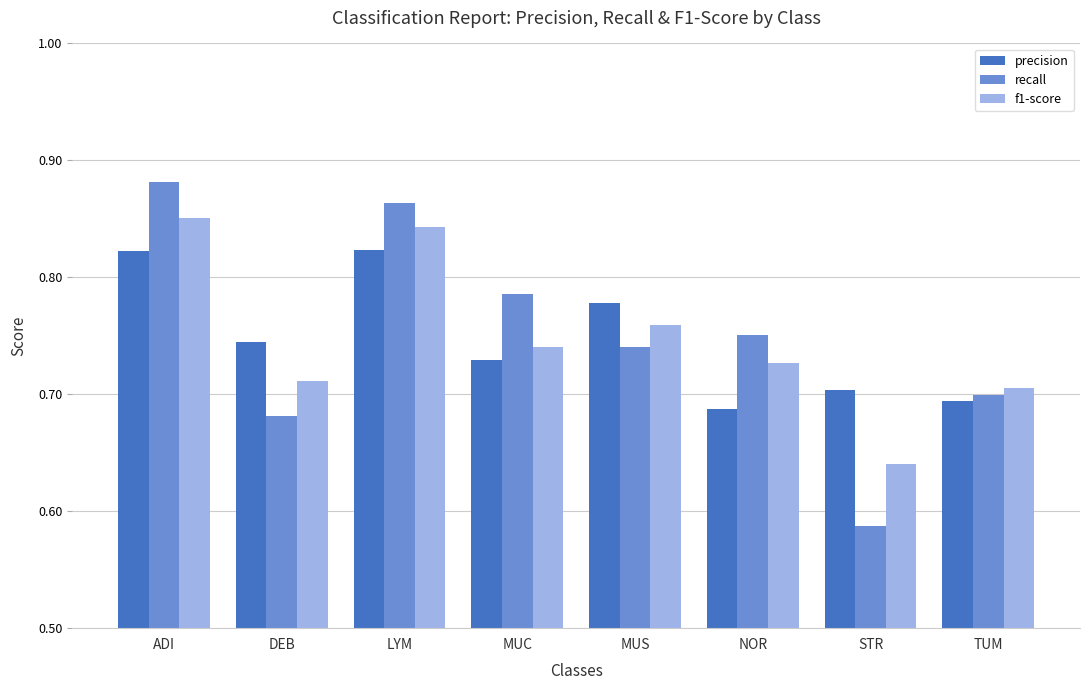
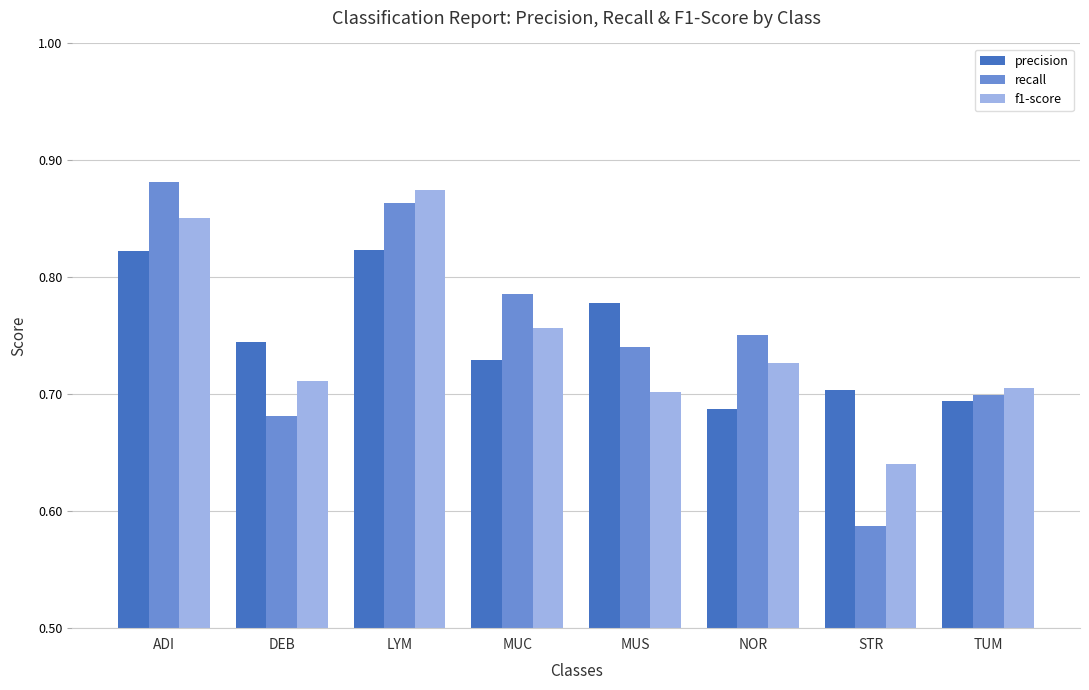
f1-score, LYM: 0.843 -> 0.875
f1-score, MUC: 0.741 -> 0.757
f1-score, MUS: 0.759 -> 0.702
